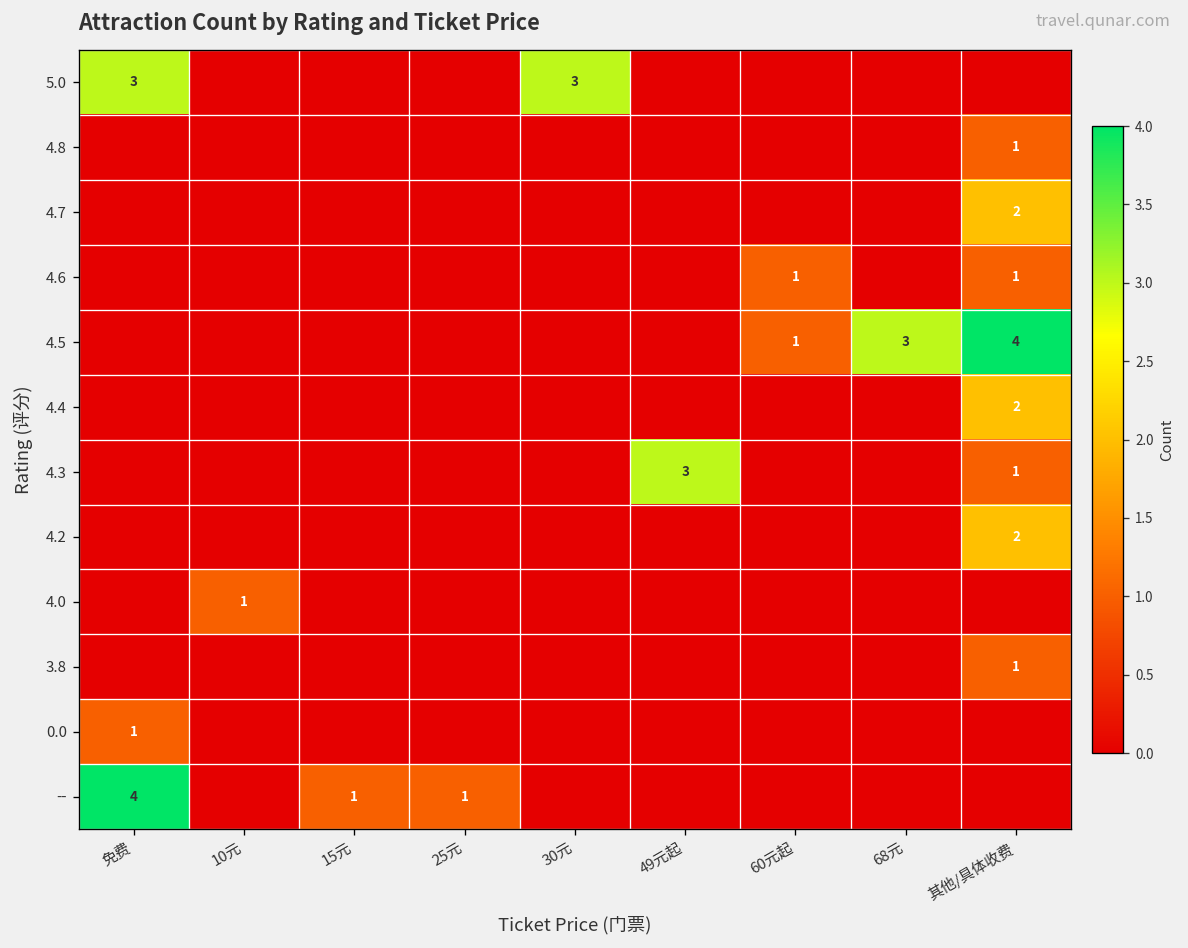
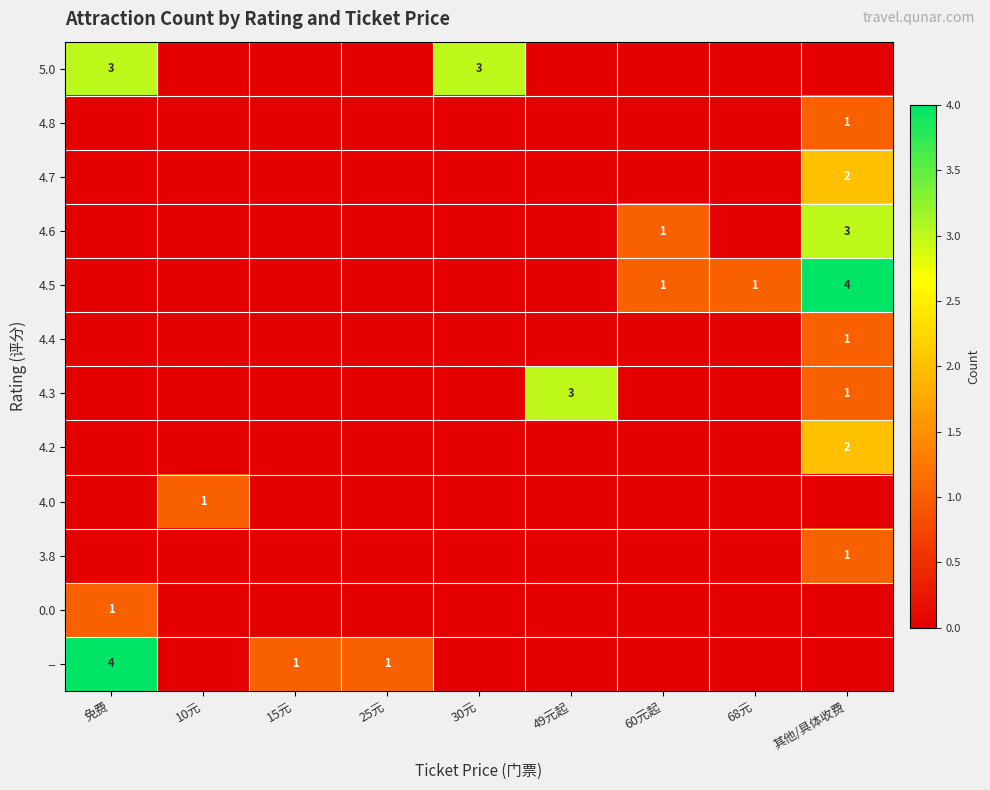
4.6, 其他/具体收费: 1 -> 3
4.5, 68元: 3 -> 1
4.4, 其他/具体收费: 2 -> 1
